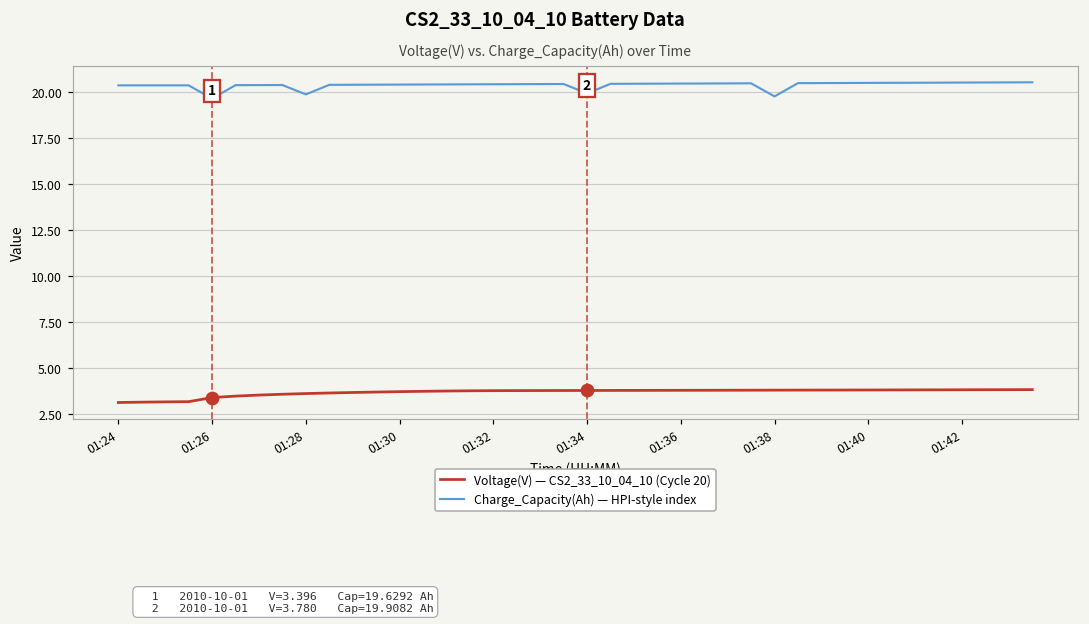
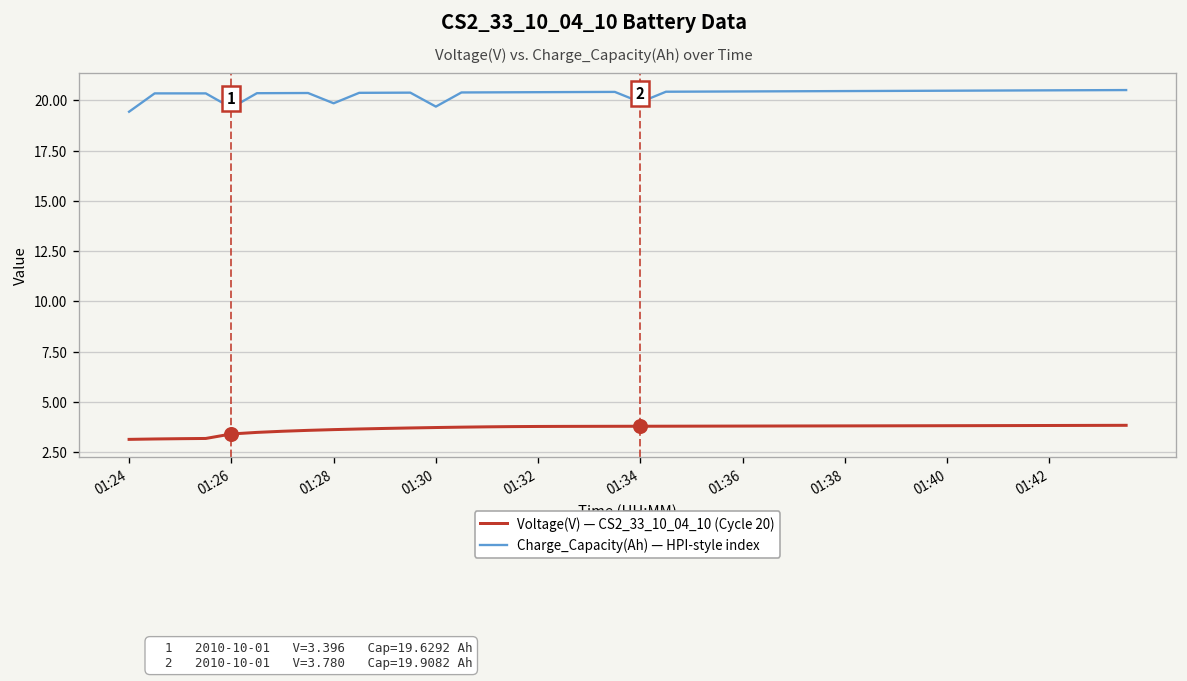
Charge_Capacity(Ah) — HPI-style index, 01:24: 20.3 -> 19.4
Charge_Capacity(Ah) — HPI-style index, 01:30: 20.4 -> 19.7
Charge_Capacity(Ah) — HPI-style index, 01:38: 19.7 -> 20.5
